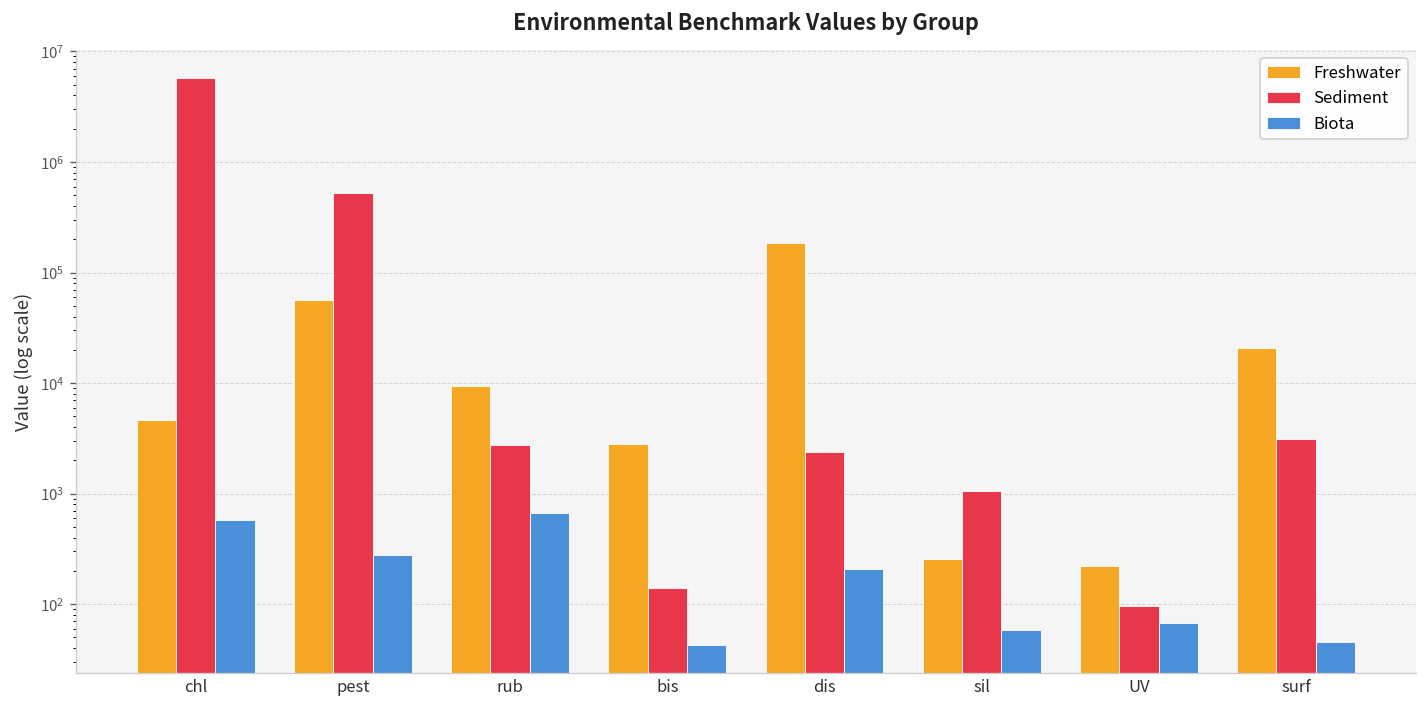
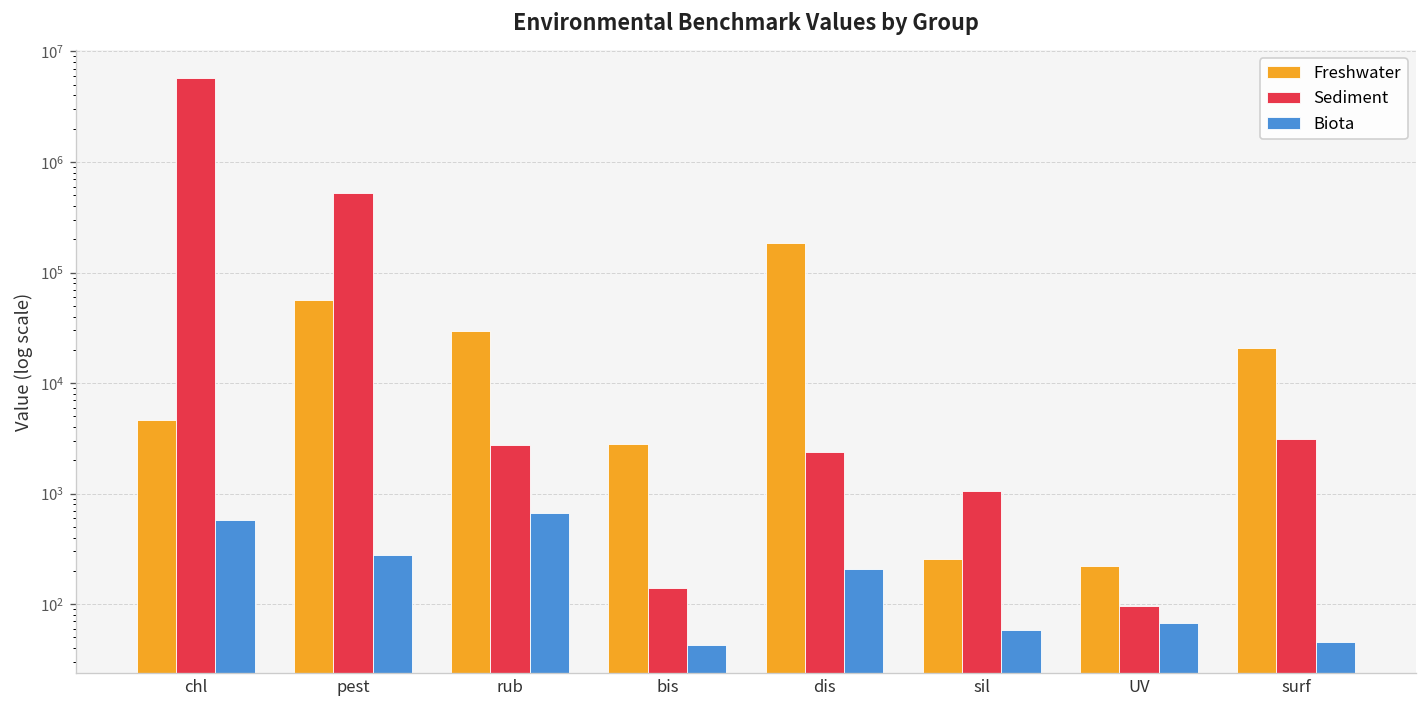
Freshwater, rub: 9000 -> 30000
